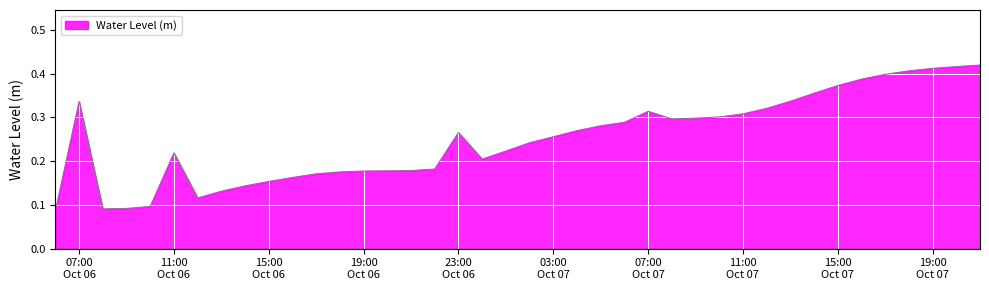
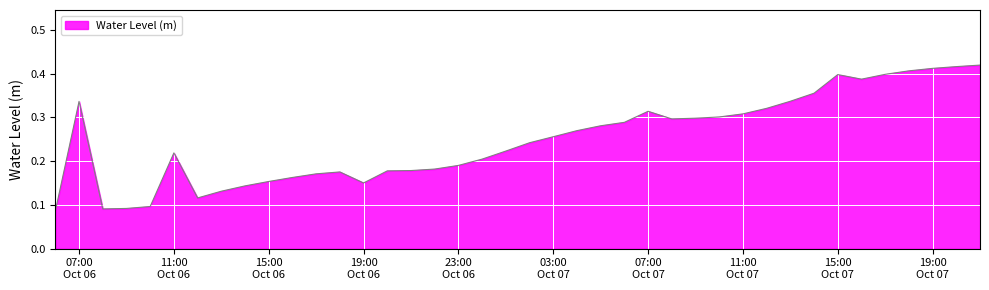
19:00 Oct 06: 0.18 -> 0.15
23:00 Oct 06: 0.27 -> 0.19
15:00 Oct 07: 0.37 -> 0.40
